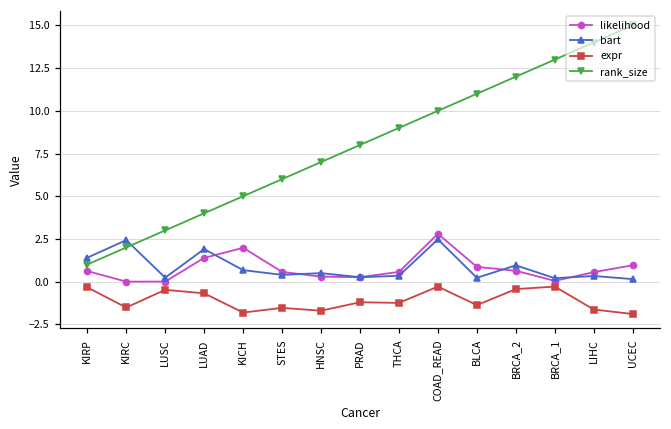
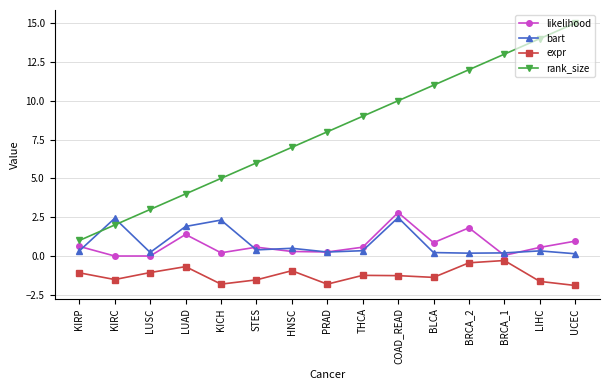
bart, KIRP: 1.4 -> 0.3
expr, KIRP: -0.3 -> -1.1
expr, LUSC: -0.5 -> -1.1
likelihood, KICH: 2.0 -> 0.2
bart, KICH: 0.7 -> 2.3
expr, HNSC: -1.7 -> -0.9
expr, PRAD: -1.2 -> -1.8
expr, COAD_READ: -0.3 -> -1.3
likelihood, BRCA_2: 0.6 -> 1.8
bart, BRCA_2: 1.0 -> 0.2
